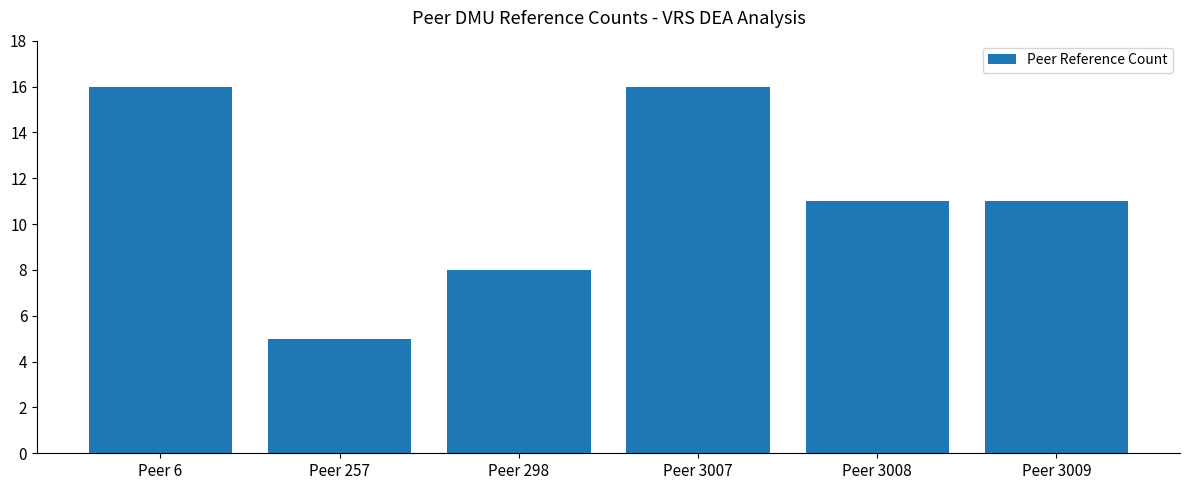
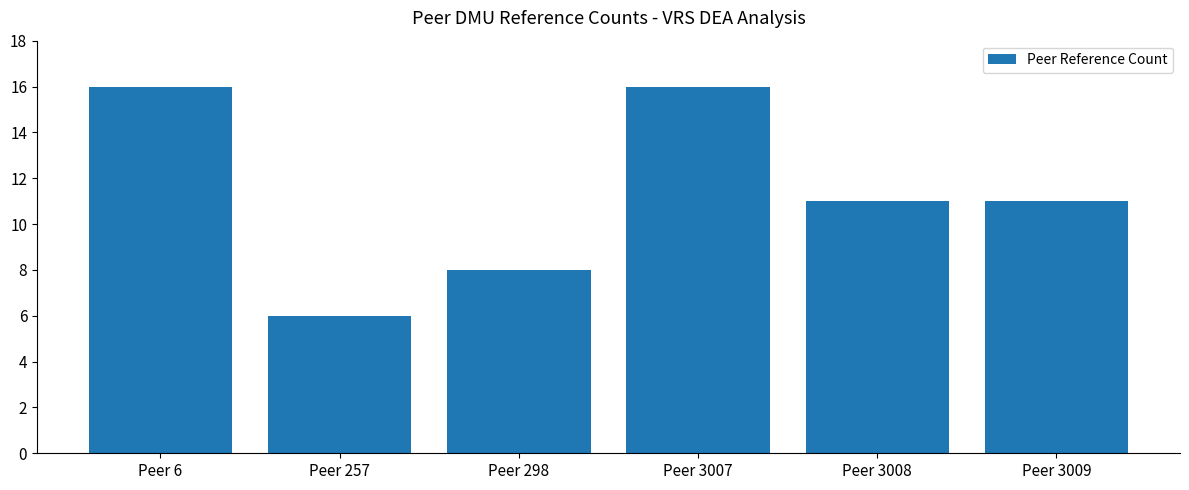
Peer 257: 5 -> 6
